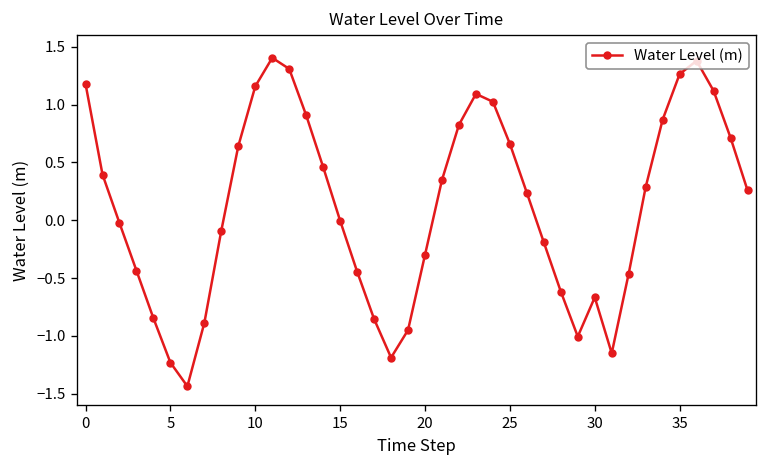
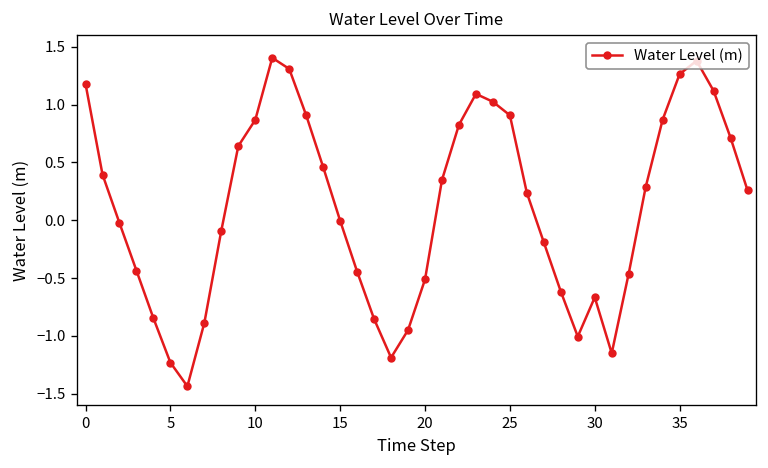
10: 1.2 -> 0.9
20: -0.3 -> -0.5
25: 0.7 -> 0.9
